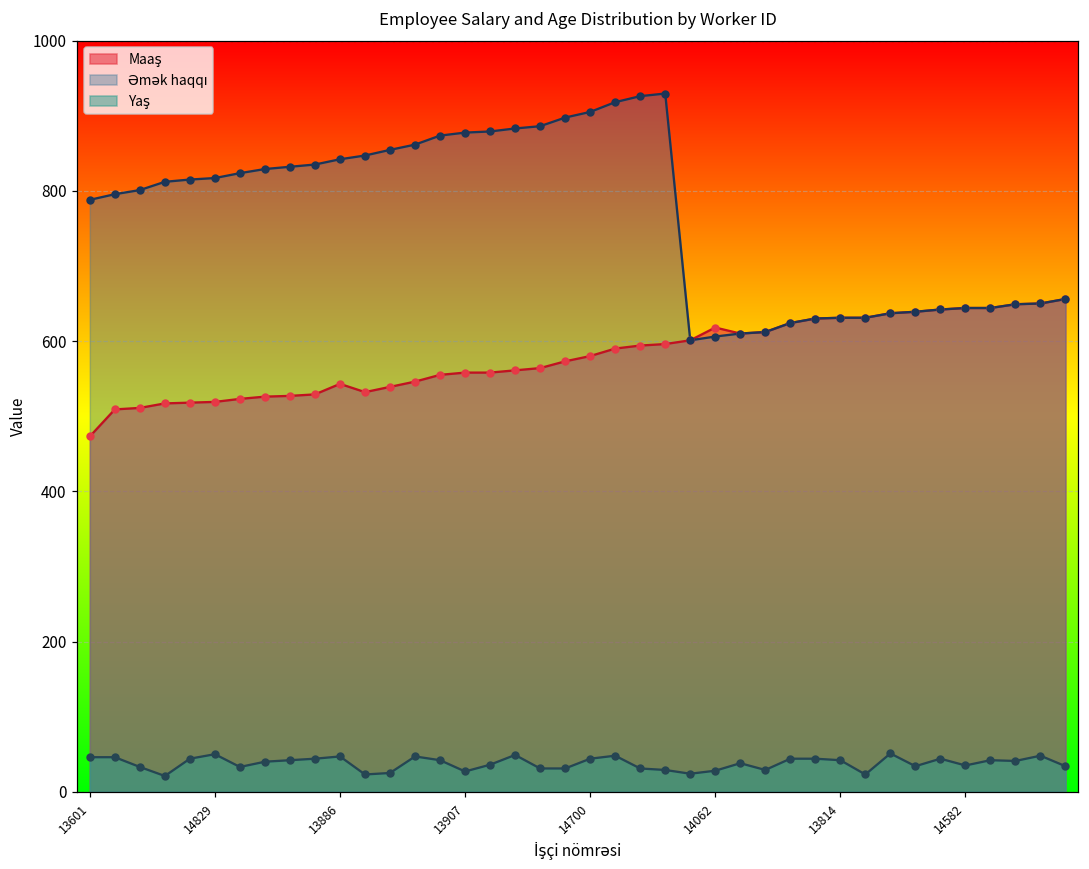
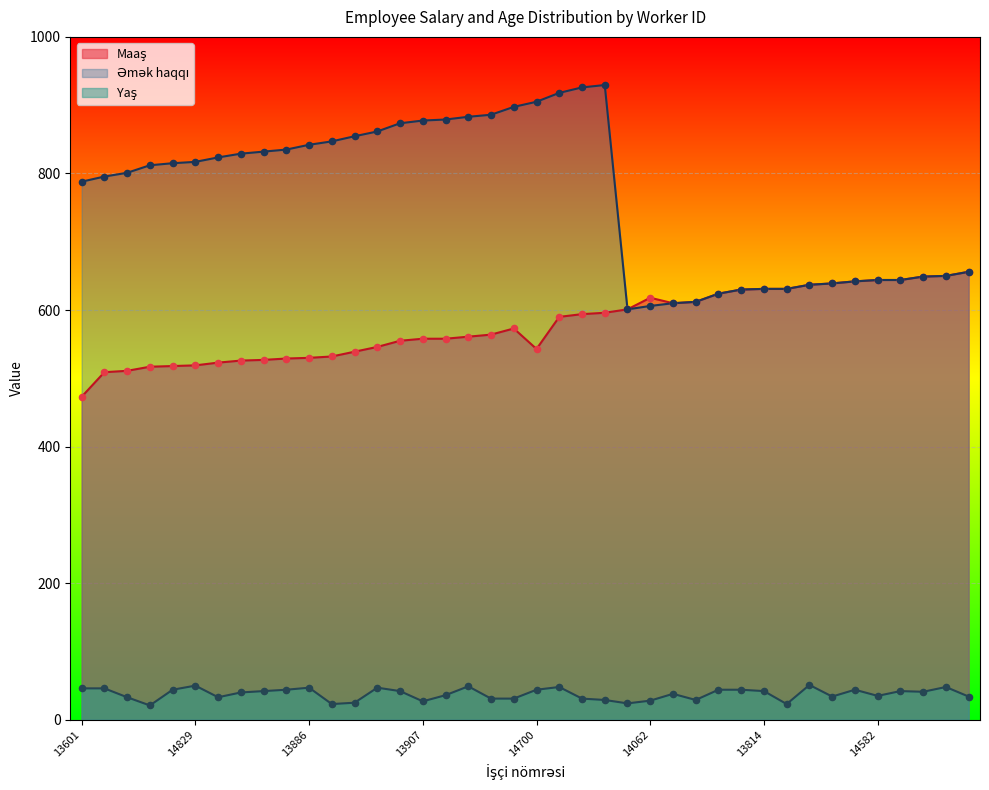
Maaş, 13886: 540 -> 530
Maaş, 14700: 580 -> 540
